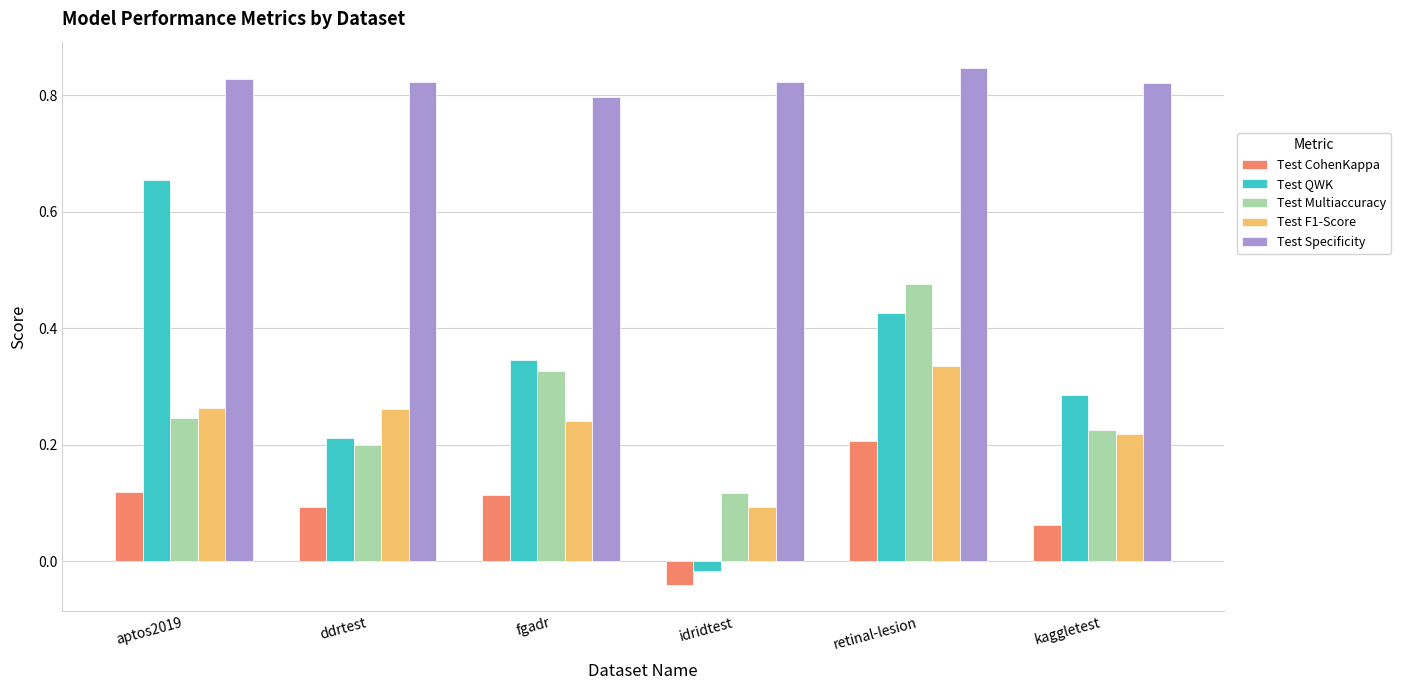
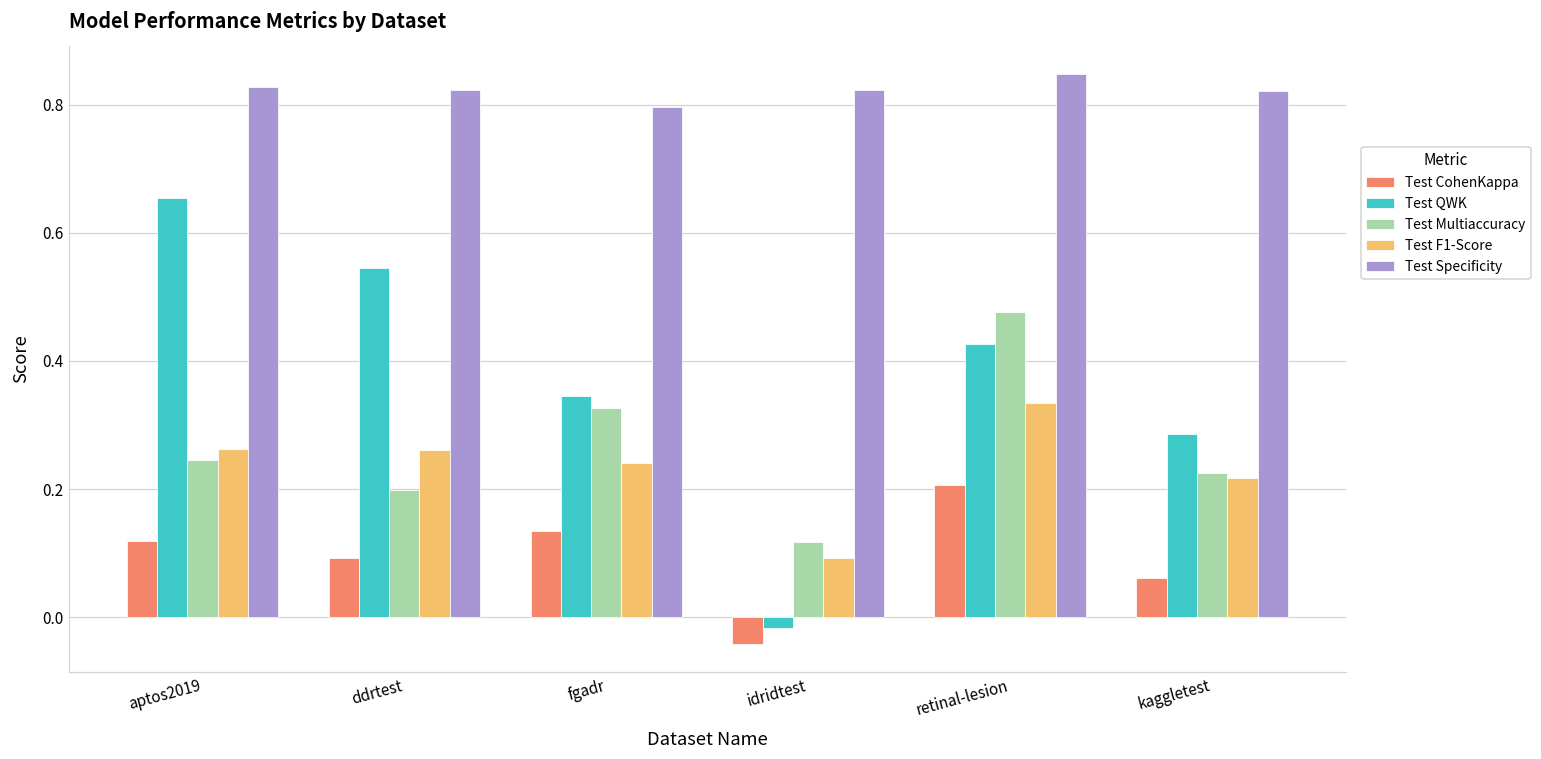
Test QWK, ddrtest: 0.21 -> 0.55
Test CohenKappa, fgadr: 0.11 -> 0.13
